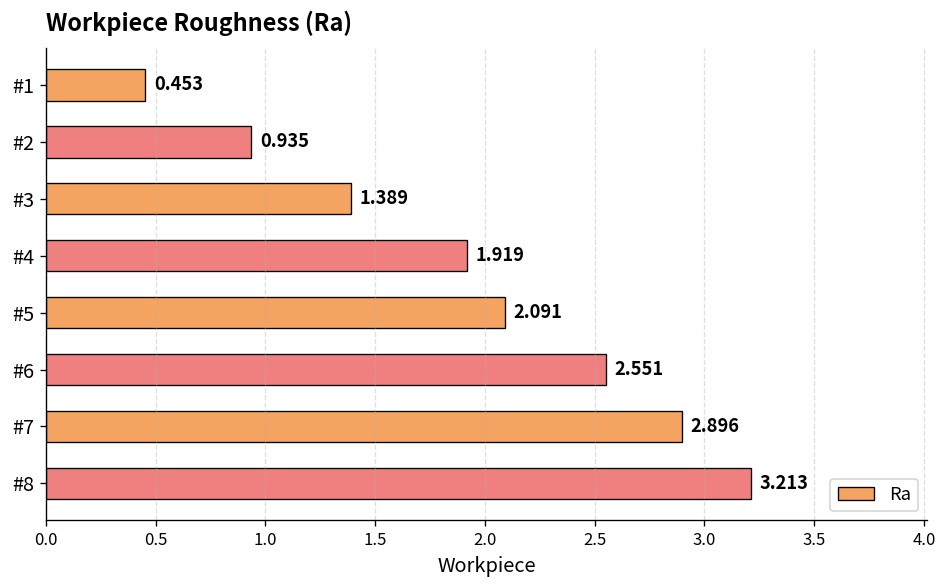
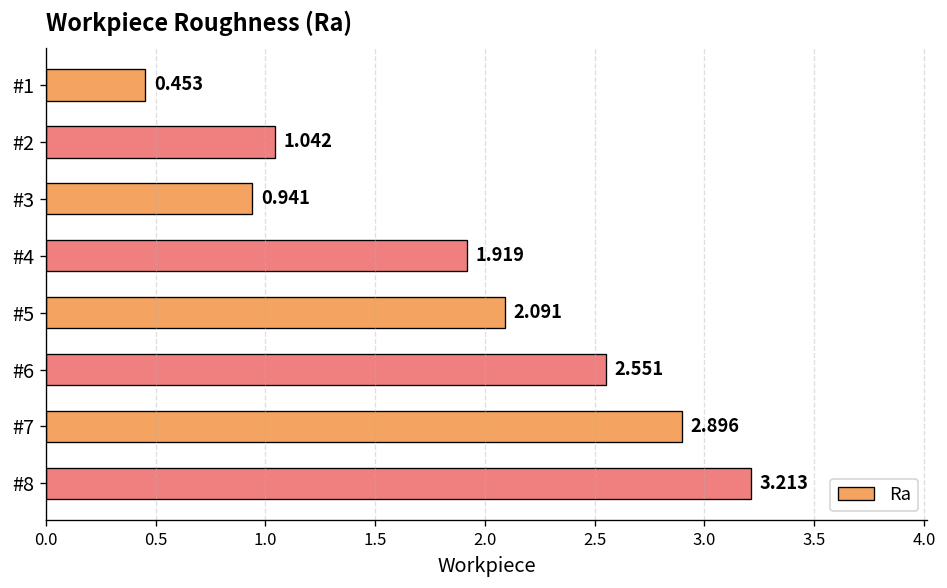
#2: 0.935 -> 1.042
#3: 1.389 -> 0.941
